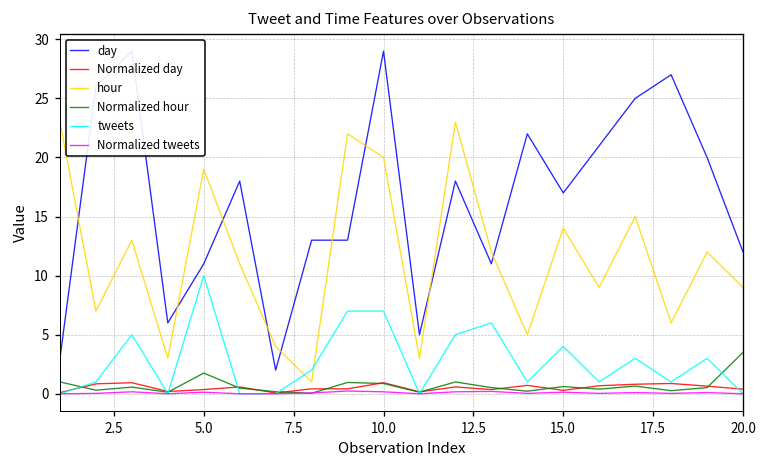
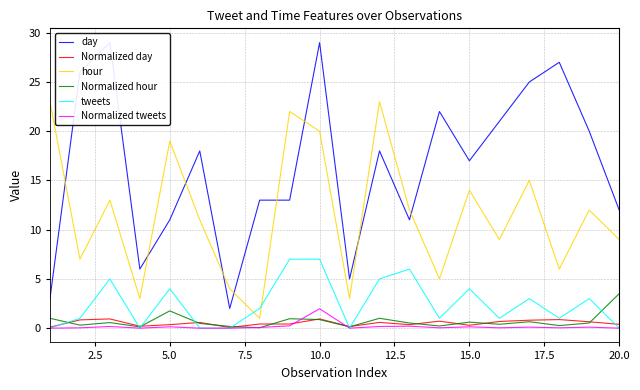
tweets, 5.0: 10 -> 4
Normalized tweets, 10.0: 0 -> 2
